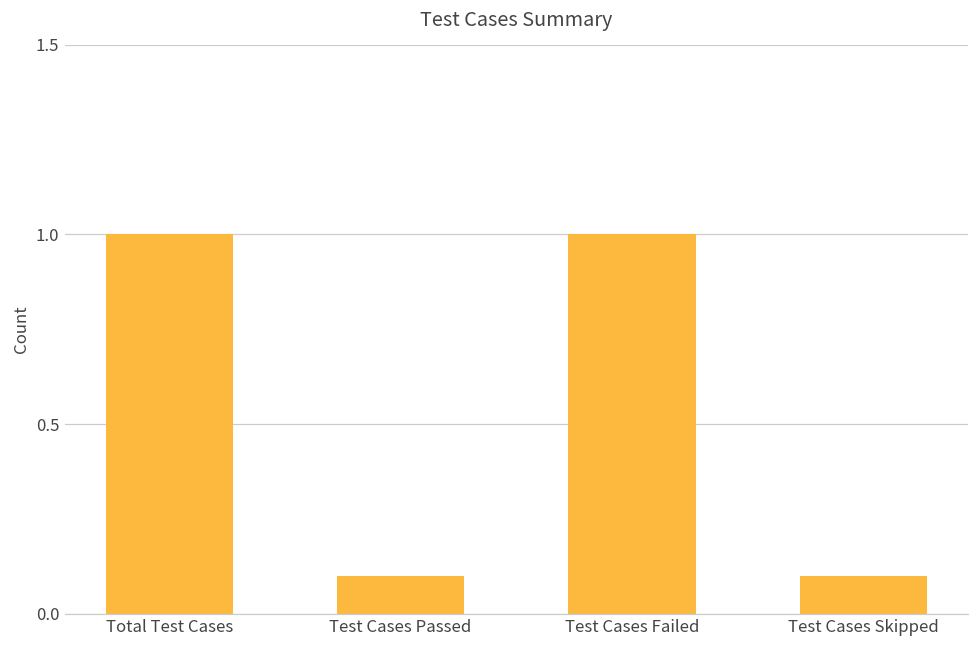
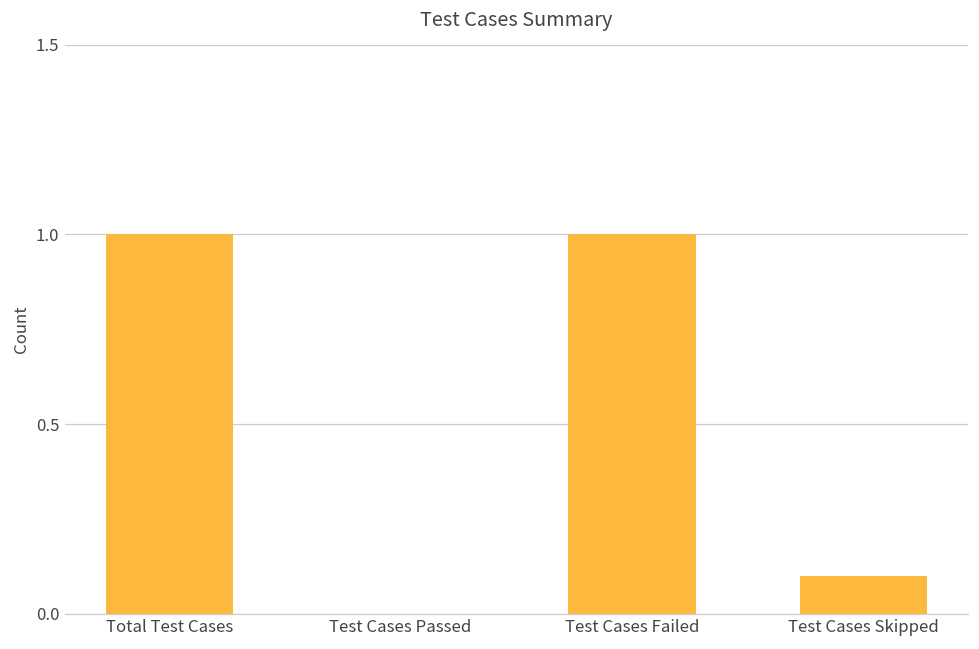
Test Cases Passed: 0.1 -> 0.0
